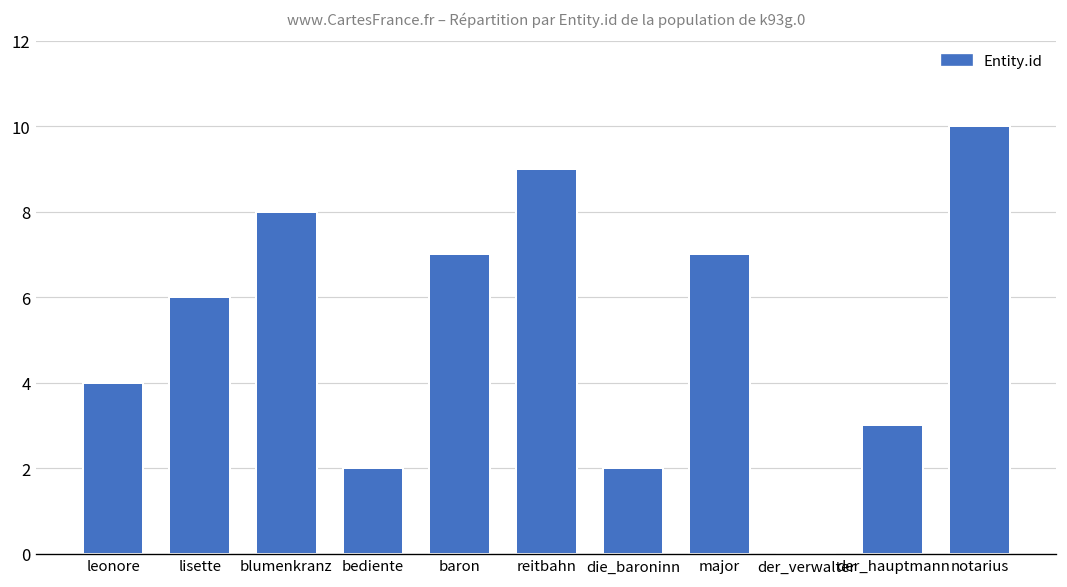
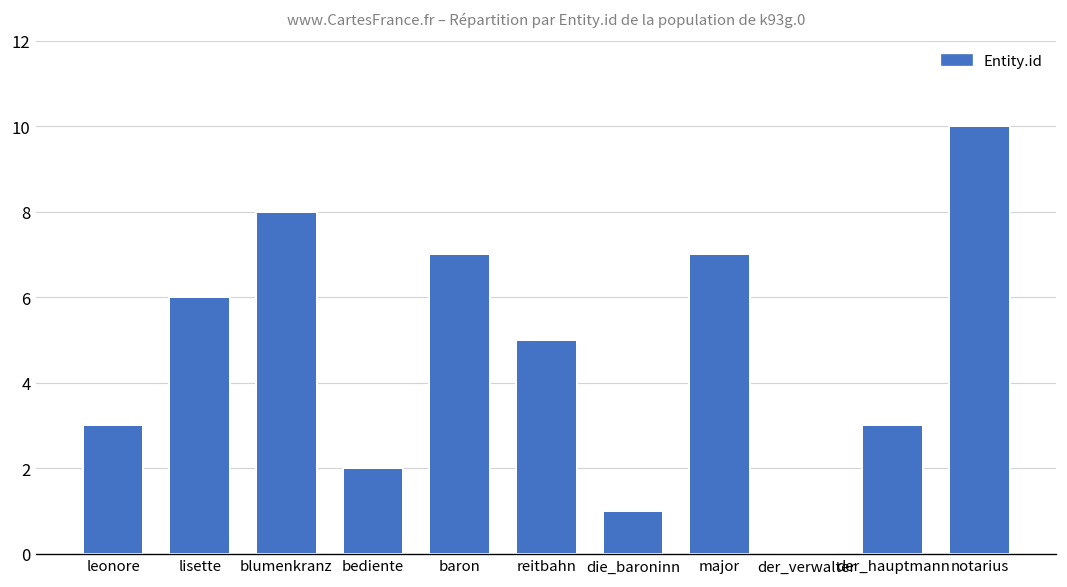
leonore: 4 -> 3
reitbahn: 9 -> 5
die_baroninn: 2 -> 1
